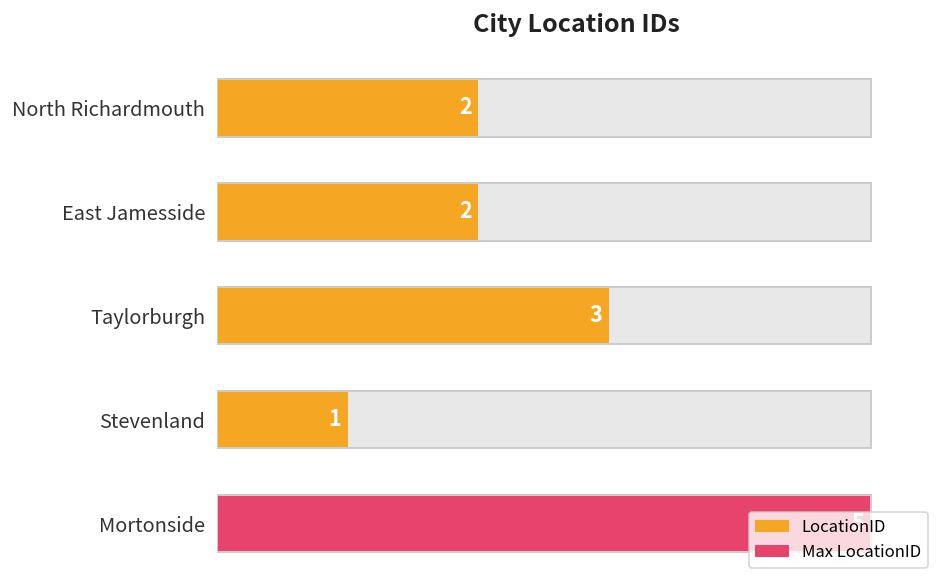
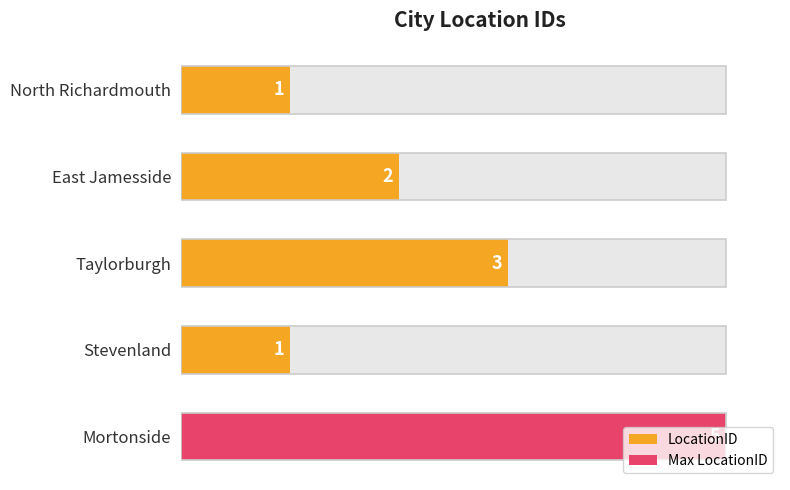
LocationID, North Richardmouth: 2 -> 1
